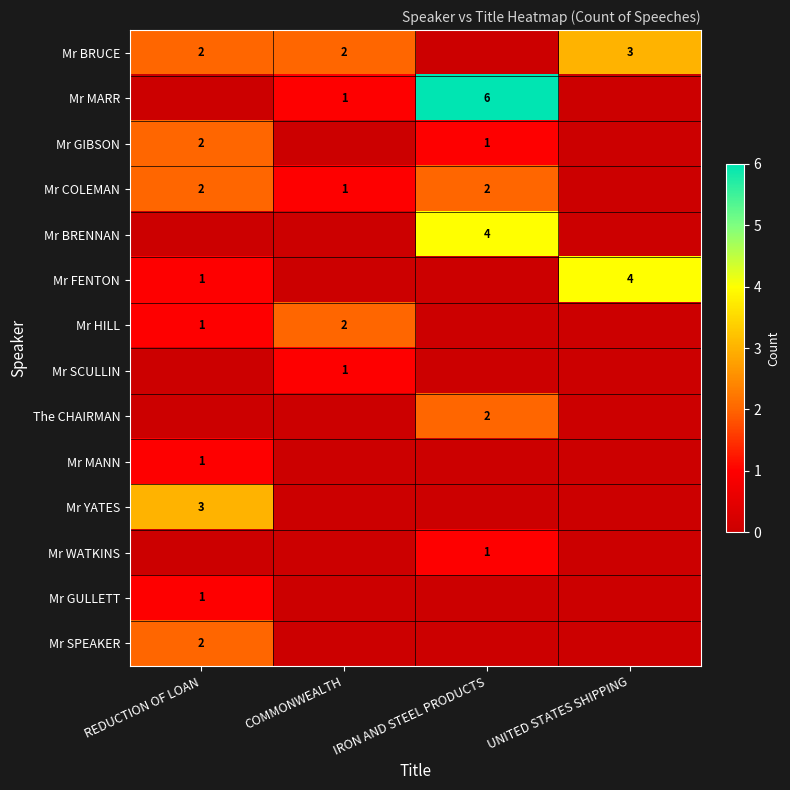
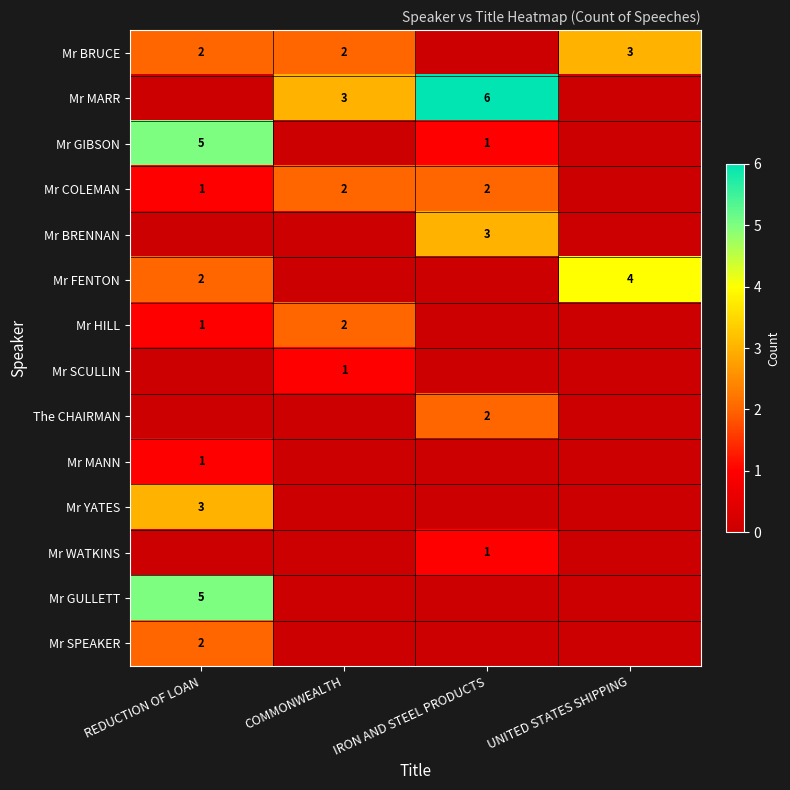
Mr MARR, COMMONWEALTH: 1 -> 3
Mr GIBSON, REDUCTION OF LOAN: 2 -> 5
Mr COLEMAN, REDUCTION OF LOAN: 2 -> 1
Mr COLEMAN, COMMONWEALTH: 1 -> 2
Mr BRENNAN, IRON AND STEEL PRODUCTS: 4 -> 3
Mr FENTON, REDUCTION OF LOAN: 1 -> 2
Mr GULLETT, REDUCTION OF LOAN: 1 -> 5
